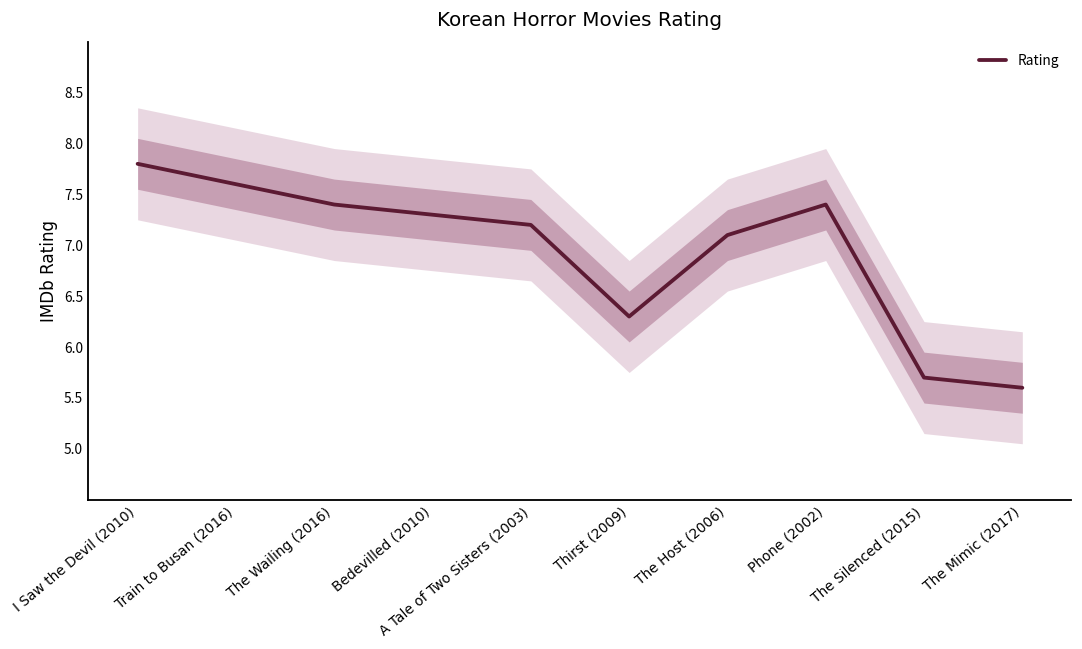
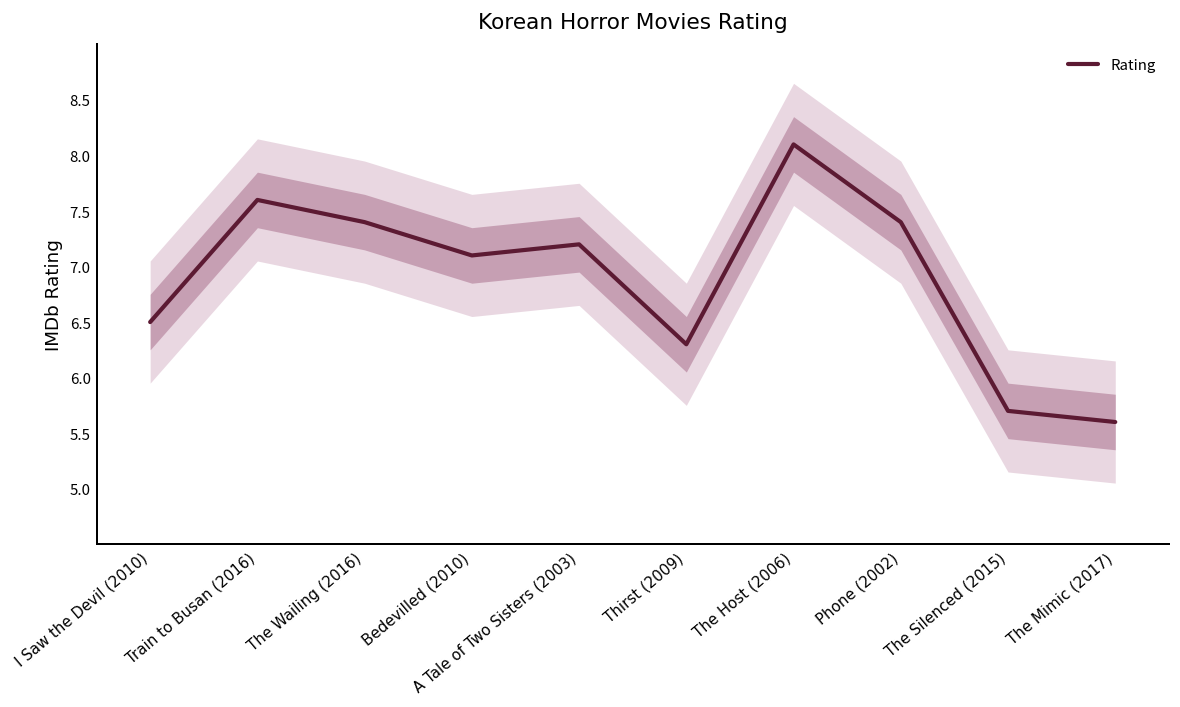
Rating, I Saw the Devil (2010): 7.8 -> 6.5
Rating, Bedevilled (2010): 7.3 -> 7.1
Rating, The Host (2006): 7.1 -> 8.1
